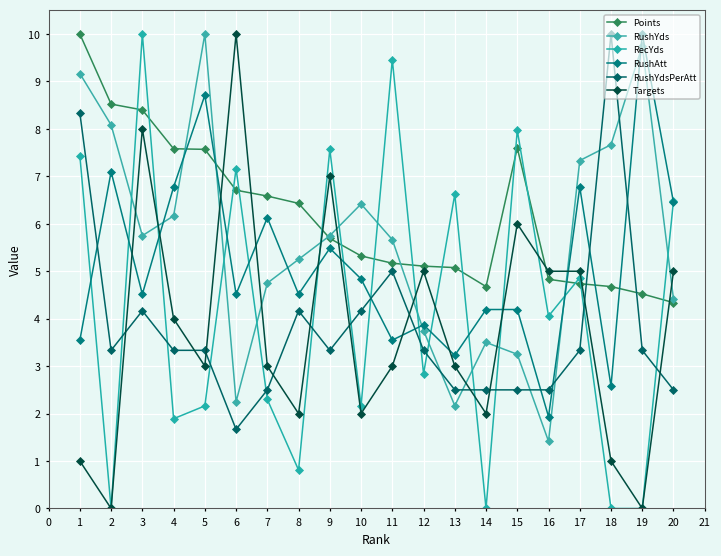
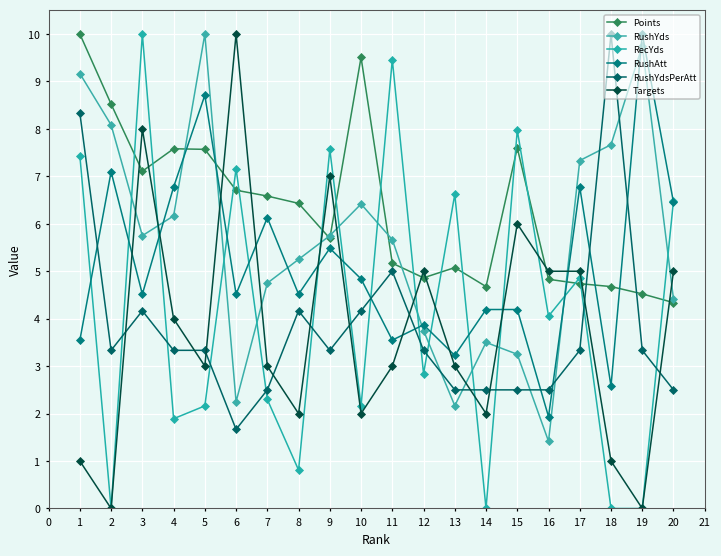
Points, 3: 8.4 -> 7.1
Points, 10: 5.3 -> 9.5
Points, 12: 5.1 -> 4.9
